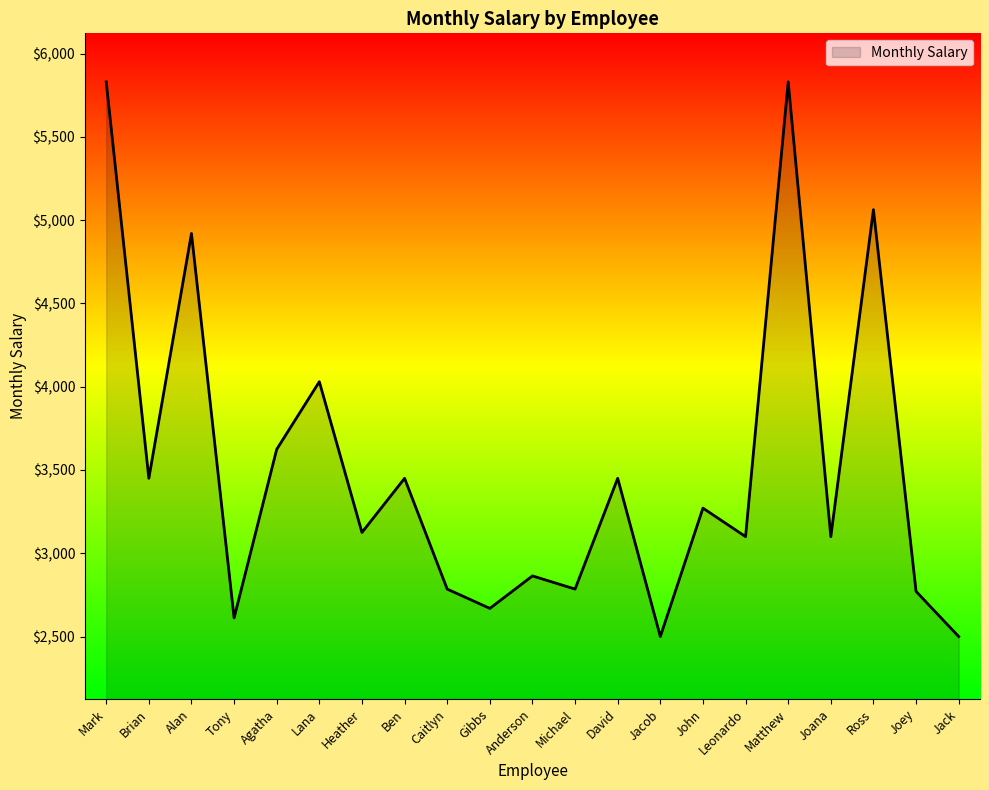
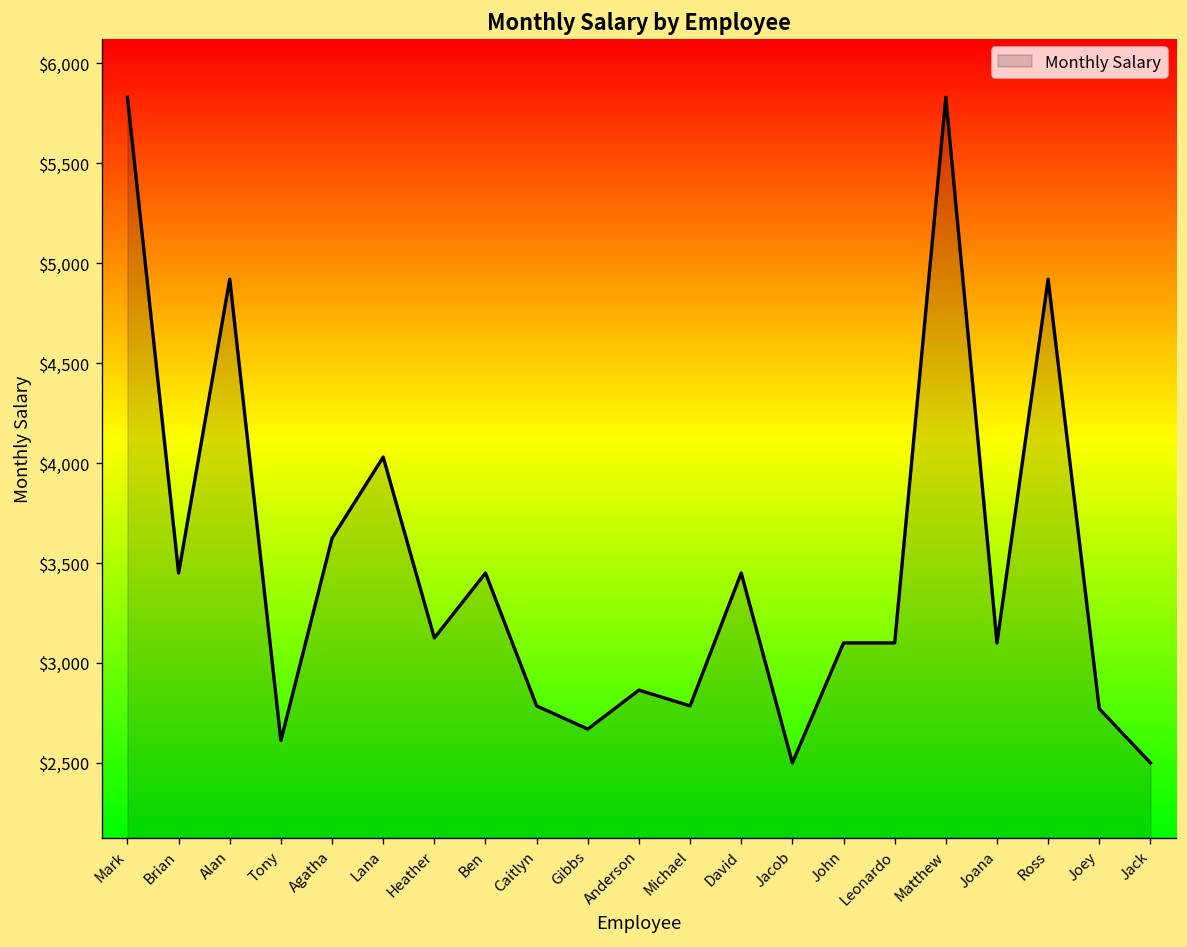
John: $3,270 -> $3,100
Ross: $5,060 -> $4,920
